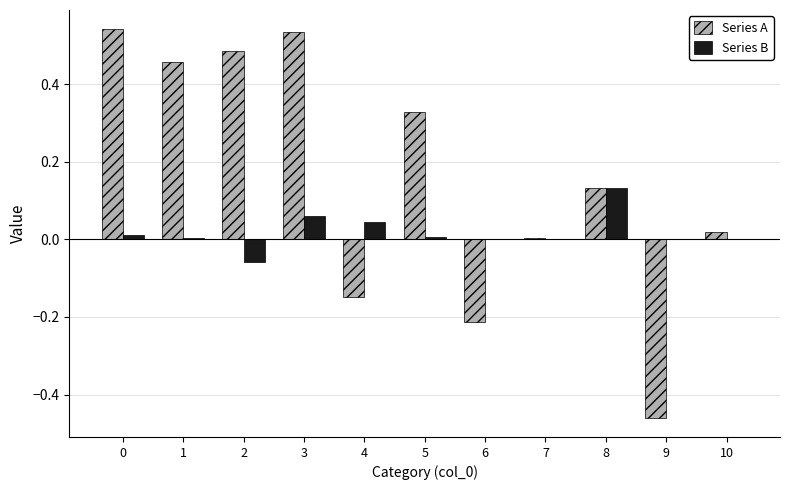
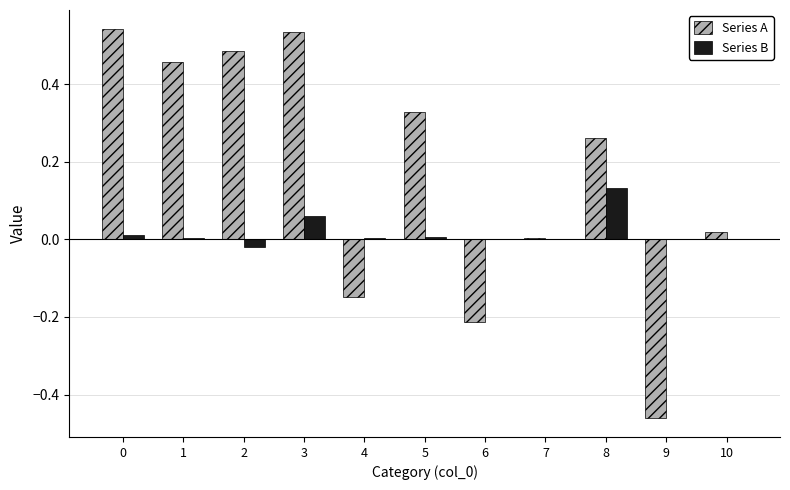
Series B, 2: -0.06 -> -0.02
Series B, 4: 0.04 -> 0.00
Series A, 8: 0.13 -> 0.26
